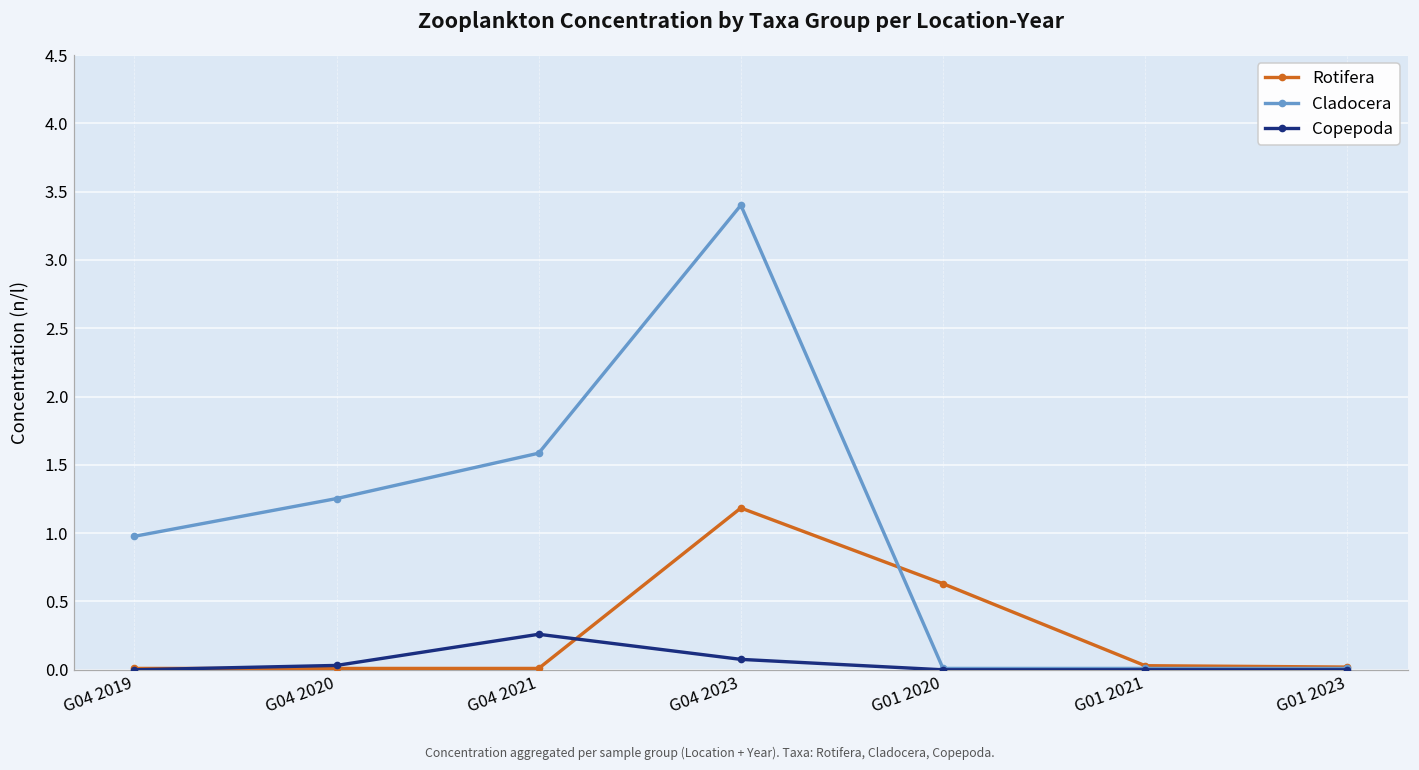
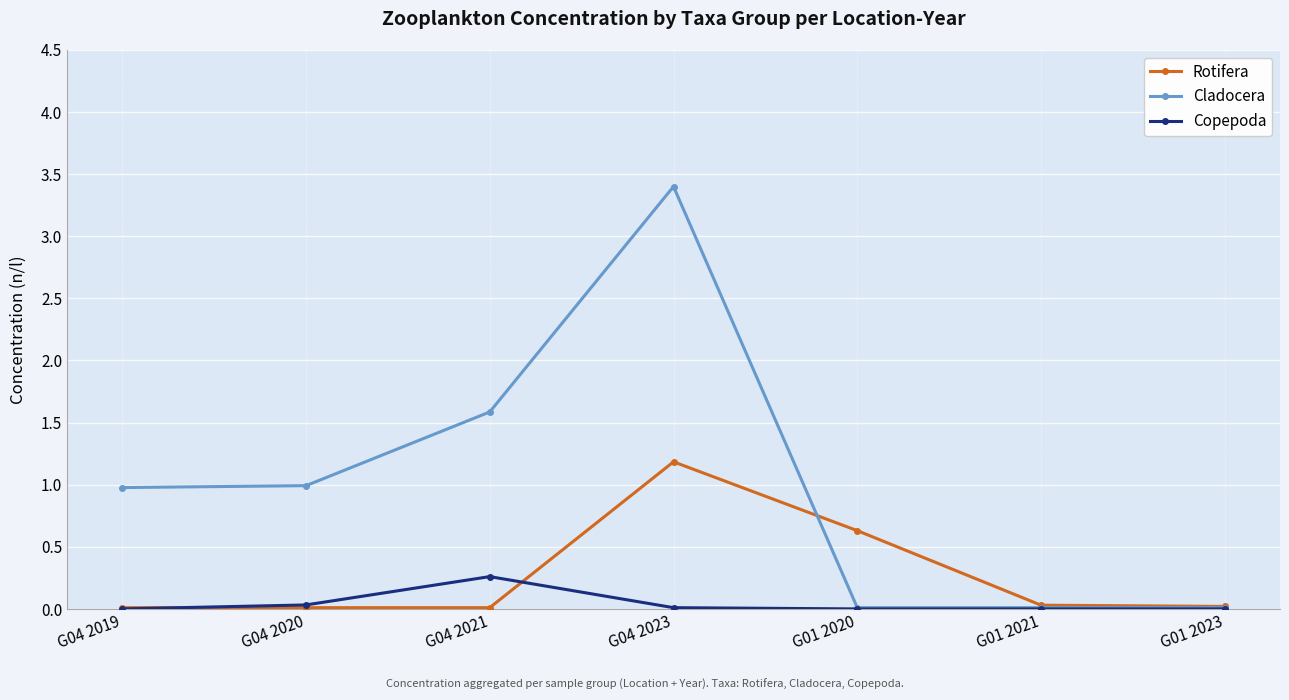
Cladocera, G04 2020: 1.25 -> 0.99
Copepoda, G04 2023: 0.08 -> 0.01
